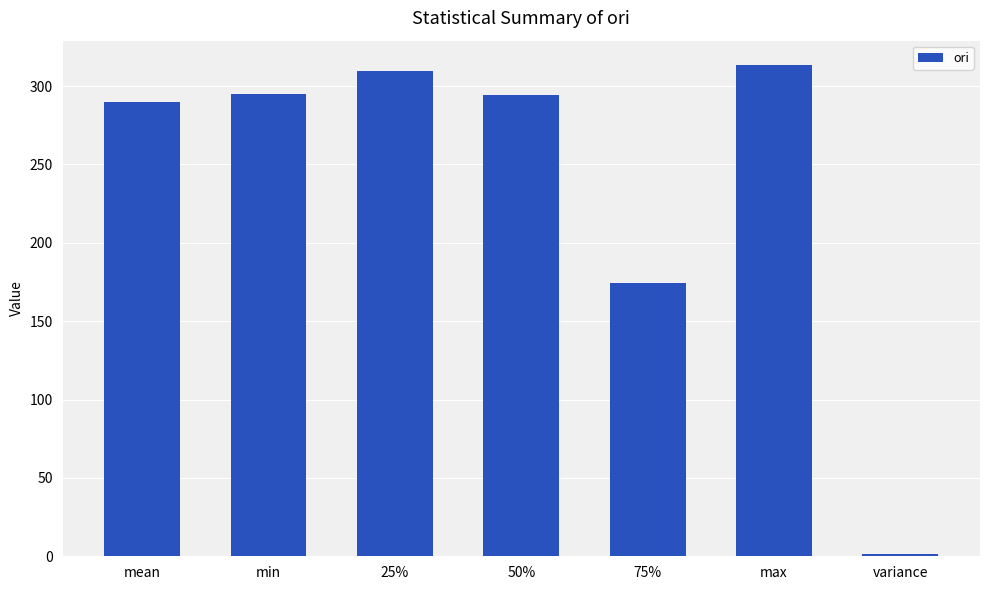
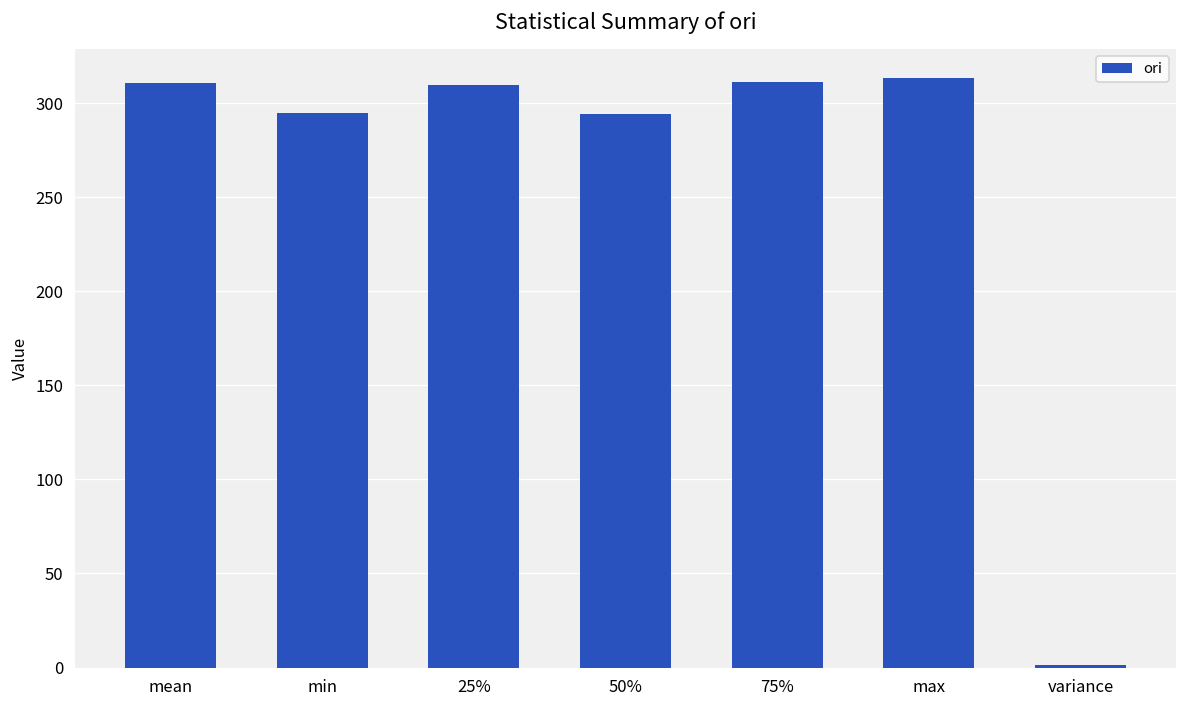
mean: 290 -> 311
75%: 175 -> 311
